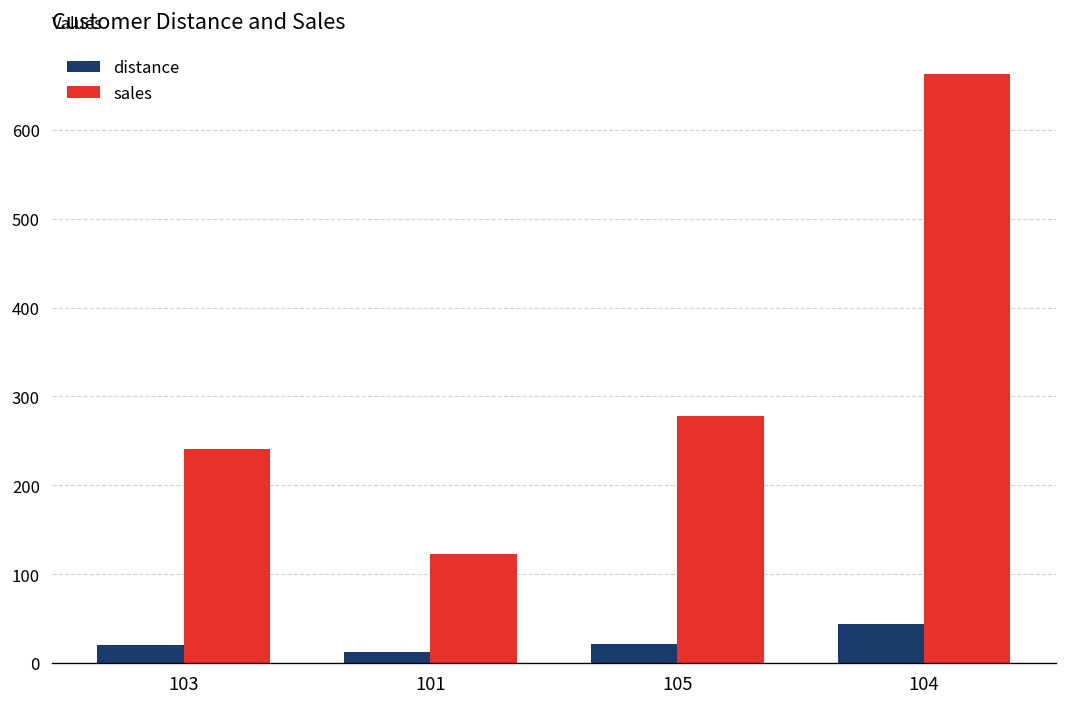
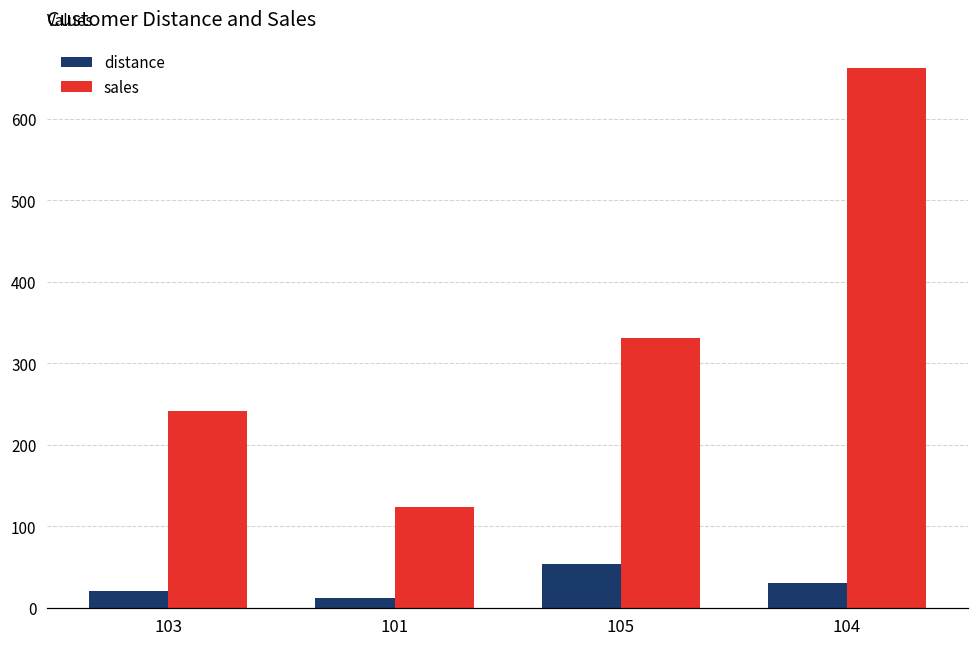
distance, 105: 20 -> 50
sales, 105: 280 -> 330
distance, 104: 40 -> 30
